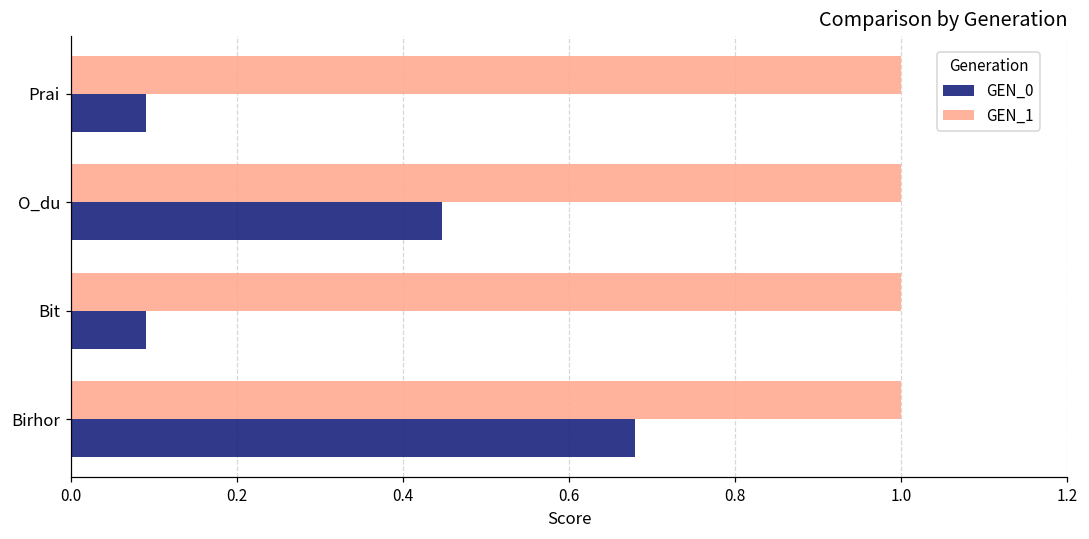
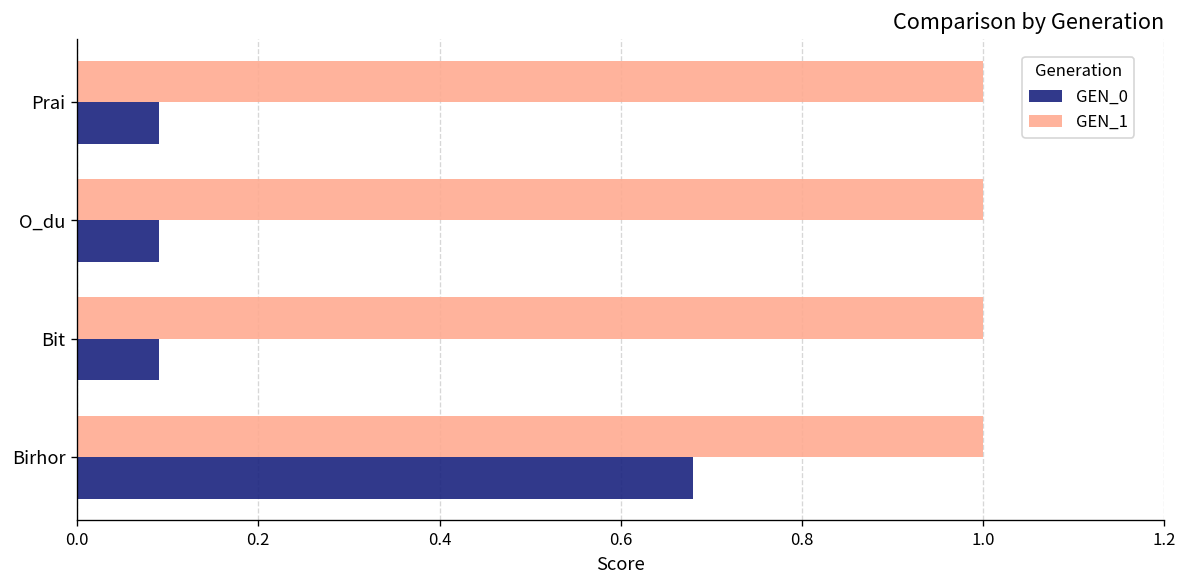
GEN_0, O_du: 0.45 -> 0.09
